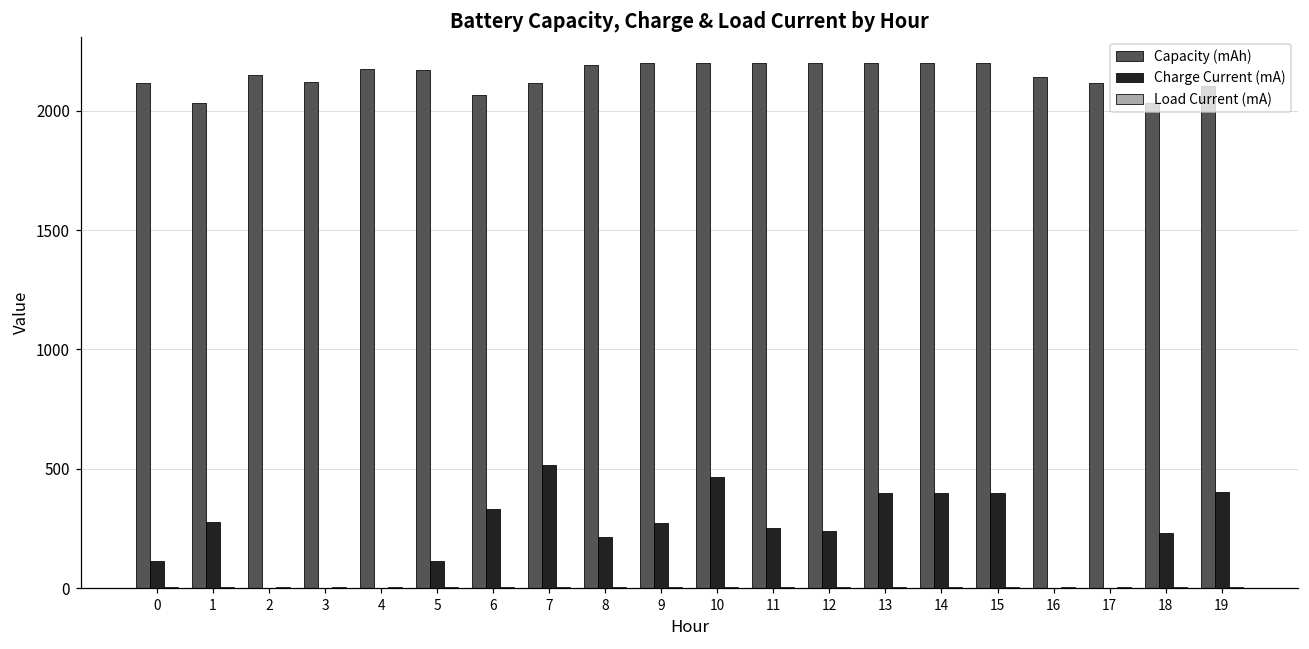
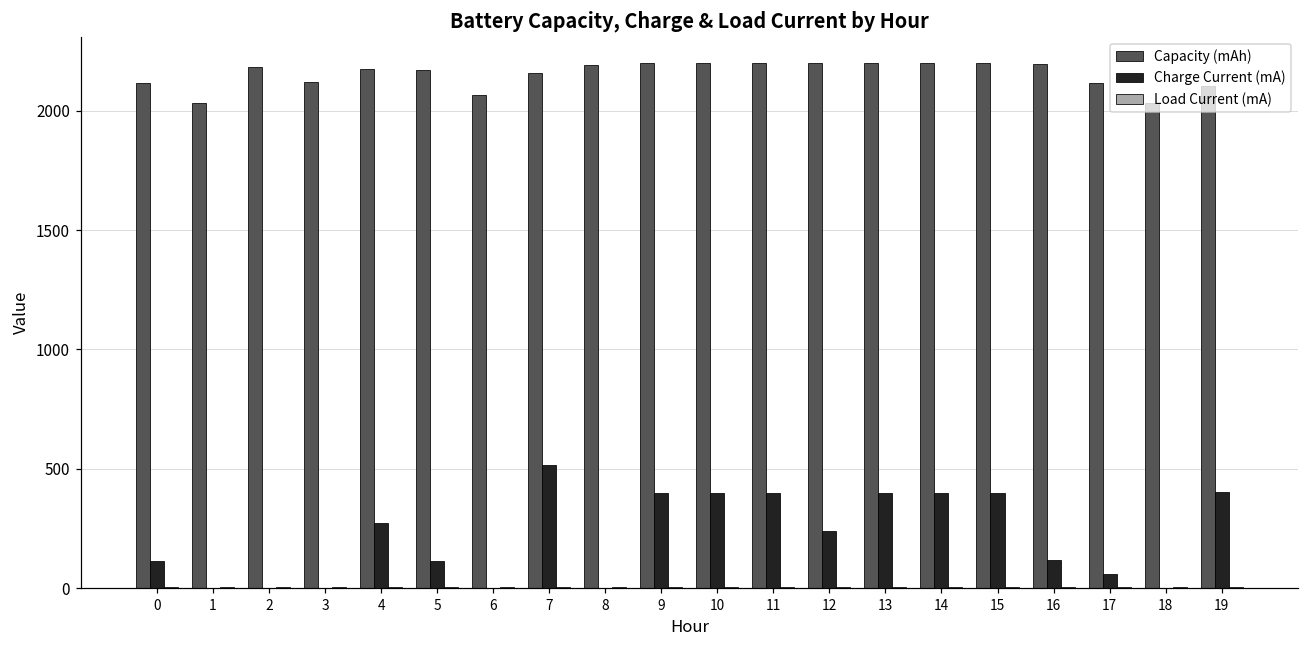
Charge Current (mA), 1: 280 -> 0
Capacity (mAh), 2: 2150 -> 2180
Charge Current (mA), 4: 0 -> 280
Charge Current (mA), 6: 330 -> 0
Capacity (mAh), 7: 2120 -> 2160
Charge Current (mA), 8: 210 -> 0
Charge Current (mA), 9: 270 -> 400
Charge Current (mA), 10: 460 -> 400
Charge Current (mA), 11: 250 -> 400
Capacity (mAh), 16: 2140 -> 2190
Charge Current (mA), 16: 0 -> 120
Charge Current (mA), 17: 0 -> 60
Charge Current (mA), 18: 230 -> 0
